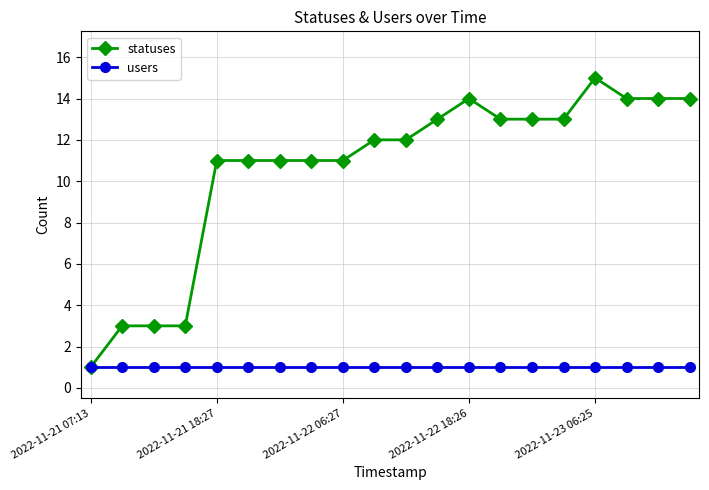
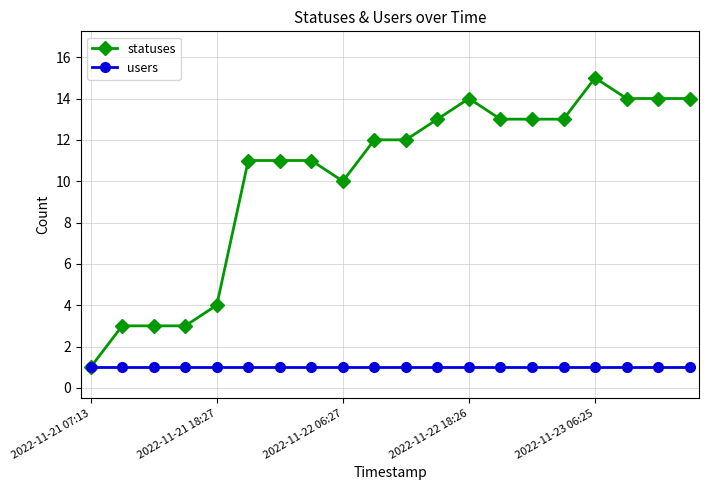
statuses, 2022-11-21 18:27: 11 -> 4
statuses, 2022-11-22 06:27: 11 -> 10
